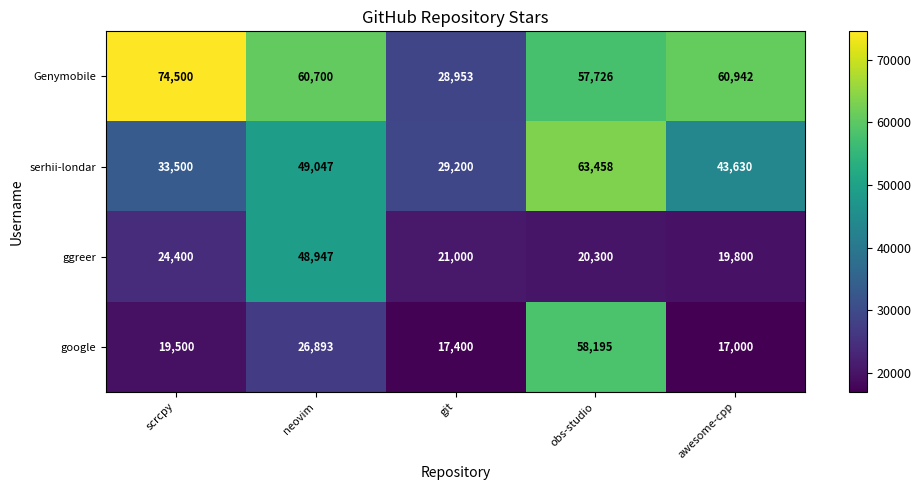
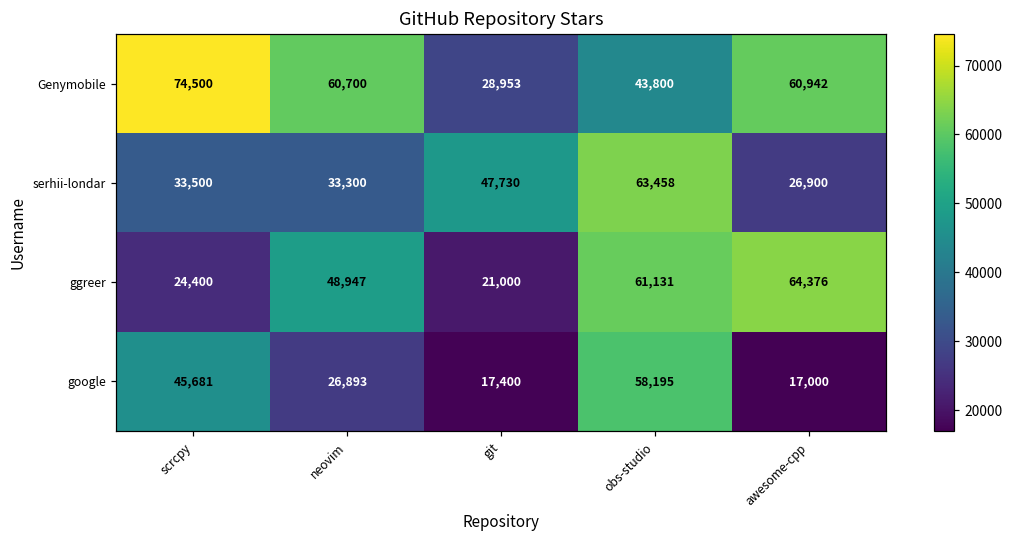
Genymobile, obs-studio: 57,726 -> 43,800
serhii-londar, neovim: 49,047 -> 33,300
serhii-londar, git: 29,200 -> 47,730
serhii-londar, awesome-cpp: 43,630 -> 26,900
ggreer, obs-studio: 20,300 -> 61,131
ggreer, awesome-cpp: 19,800 -> 64,376
google, scrcpy: 19,500 -> 45,681
